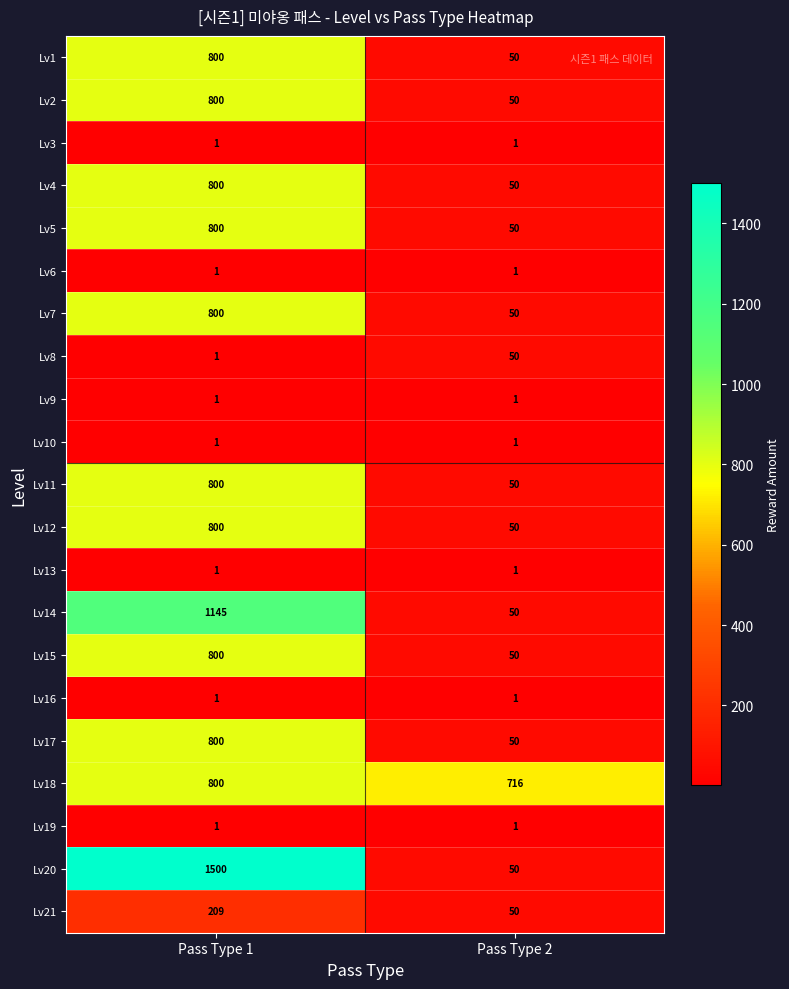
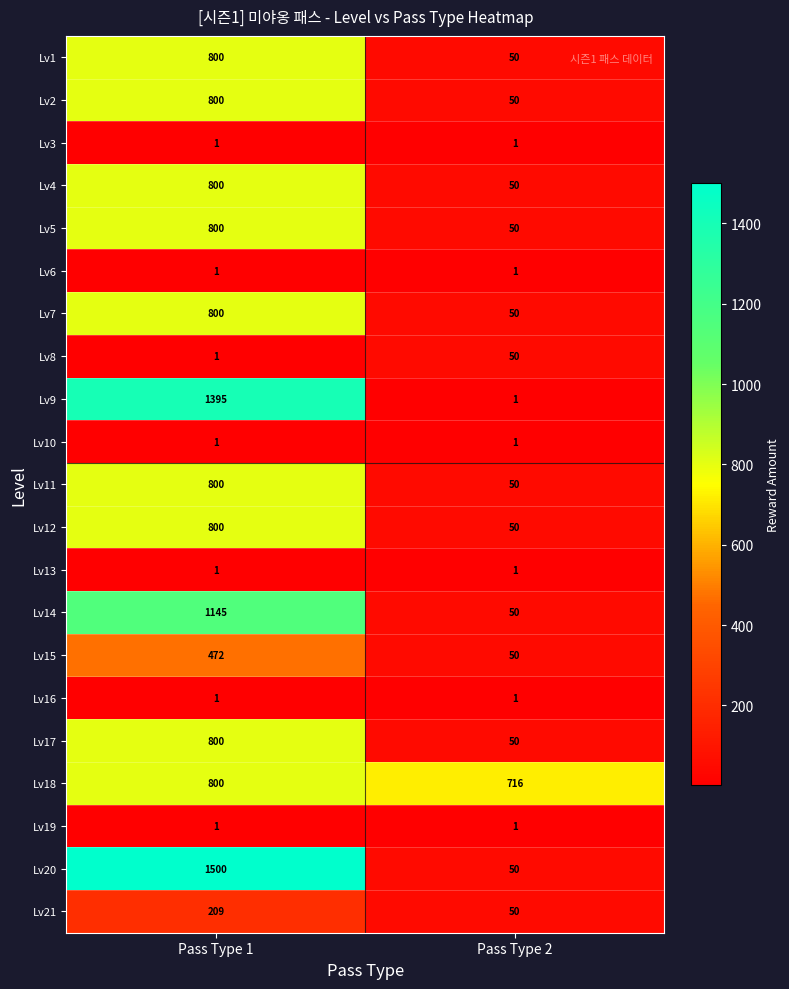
Lv9, Pass Type 1: 1 -> 1395
Lv15, Pass Type 1: 800 -> 472
